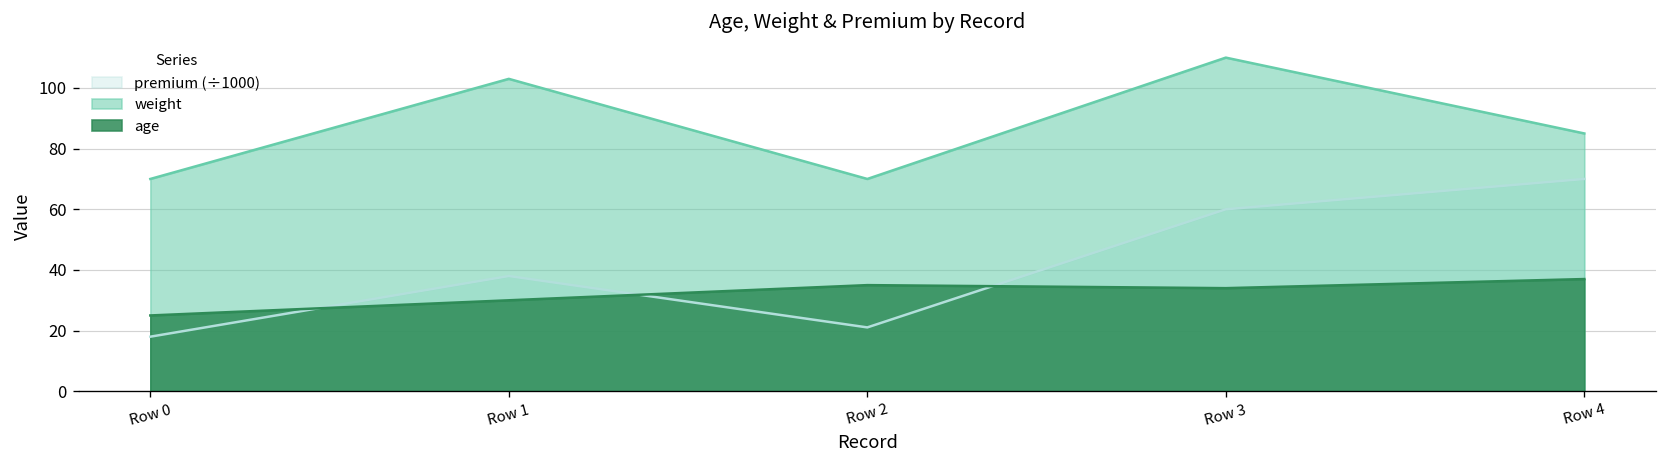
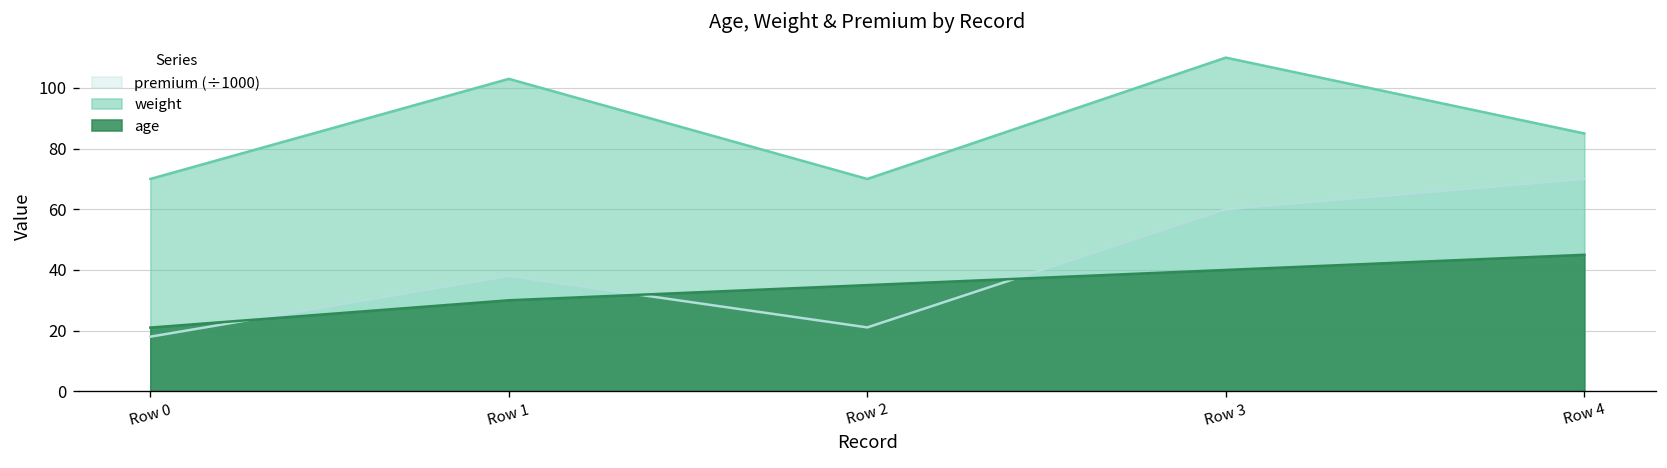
age, Row 0: 25 -> 21
age, Row 3: 34 -> 40
age, Row 4: 37 -> 45
